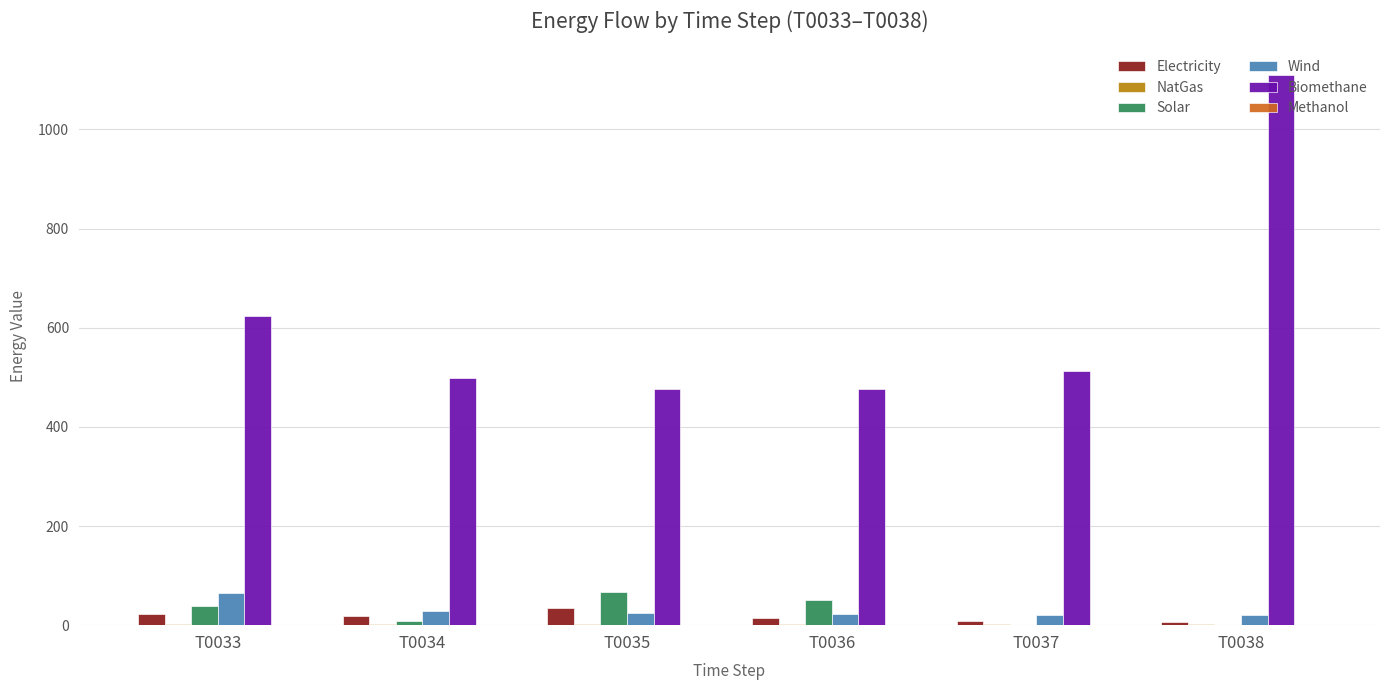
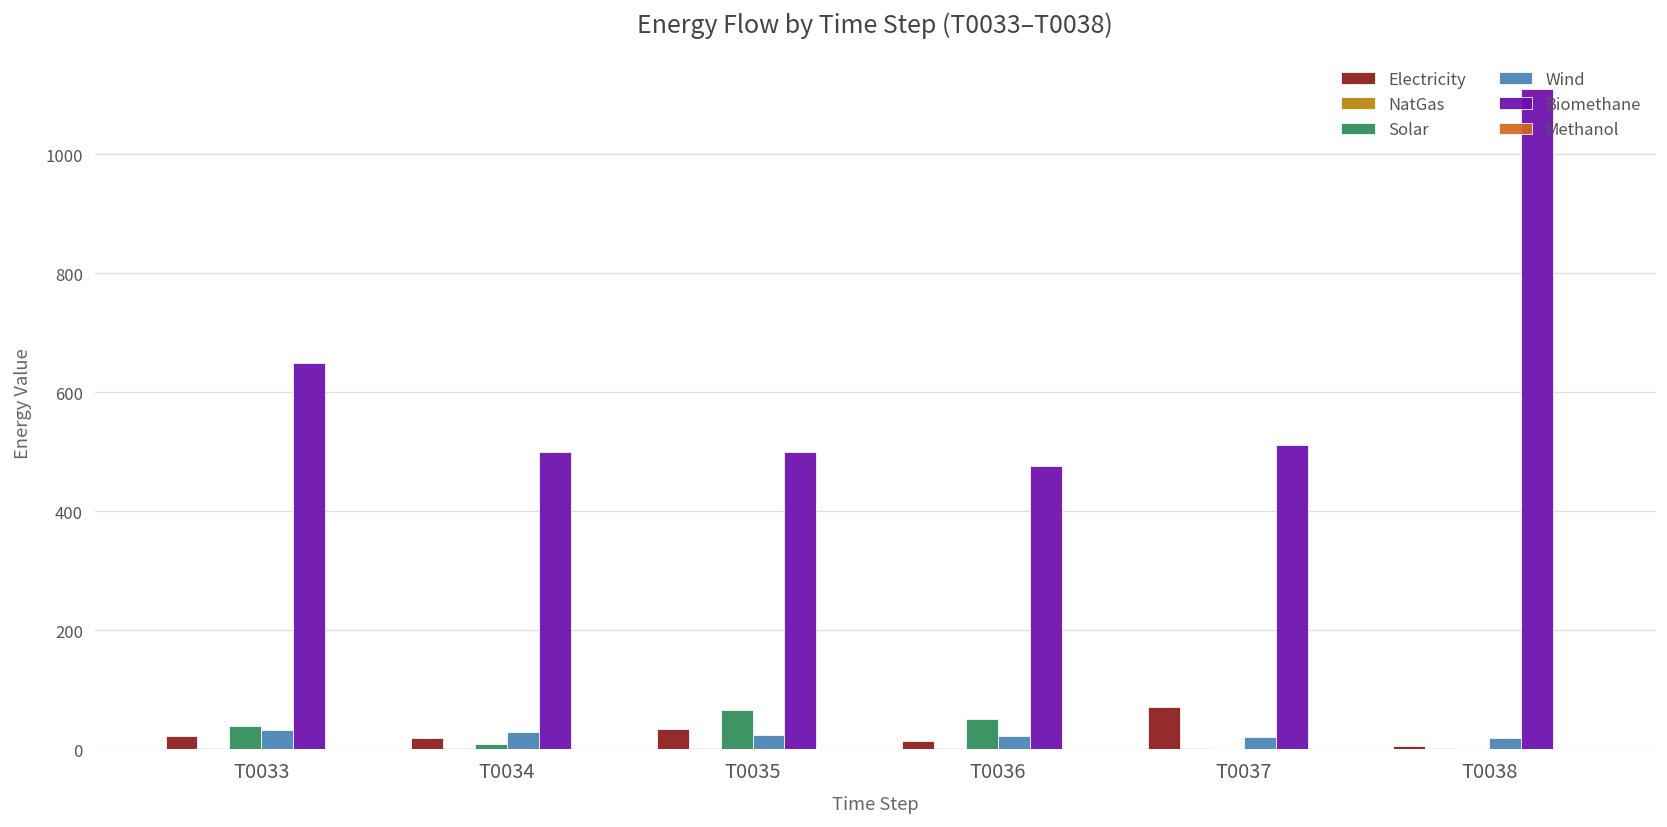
Wind, T0033: 60 -> 30
Biomethane, T0033: 620 -> 650
Biomethane, T0035: 480 -> 500
Electricity, T0037: 10 -> 70
